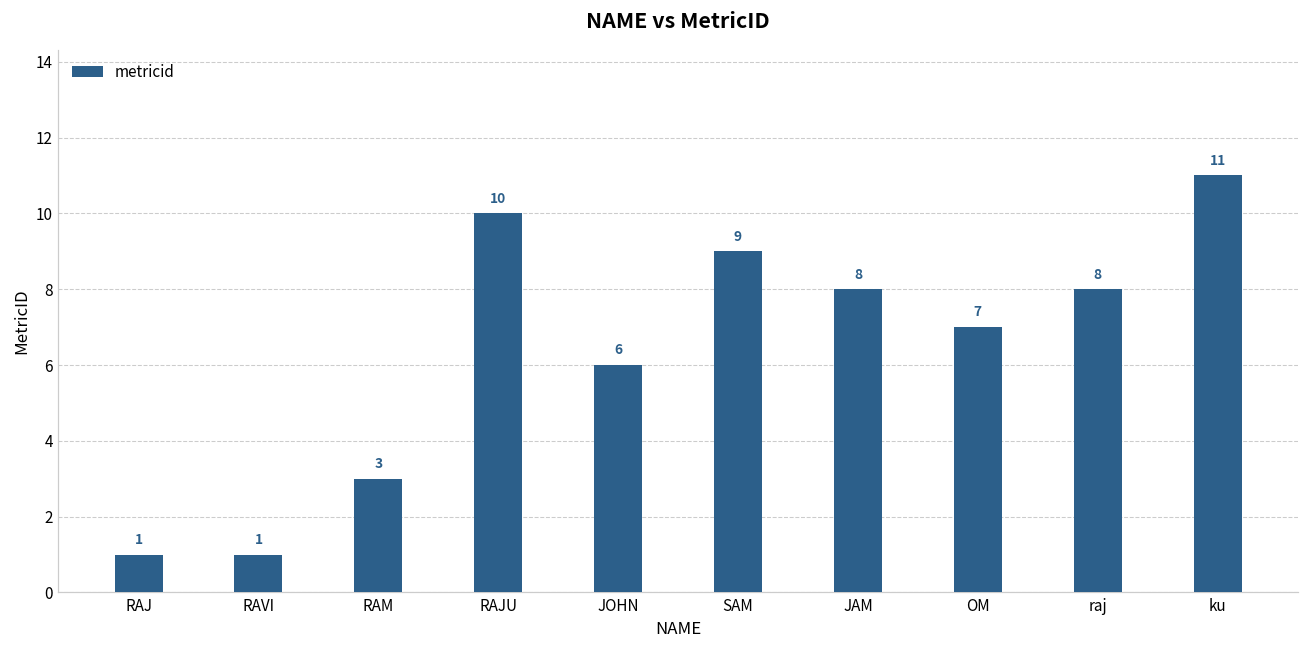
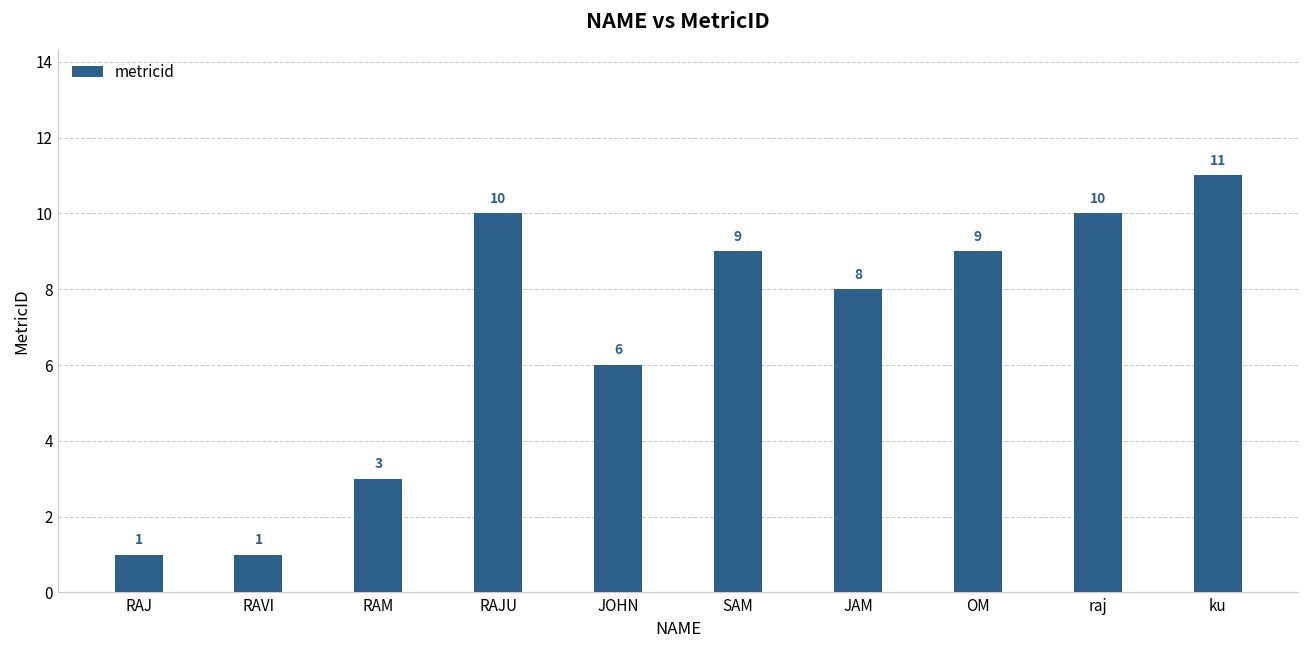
OM: 7 -> 9
raj: 8 -> 10
